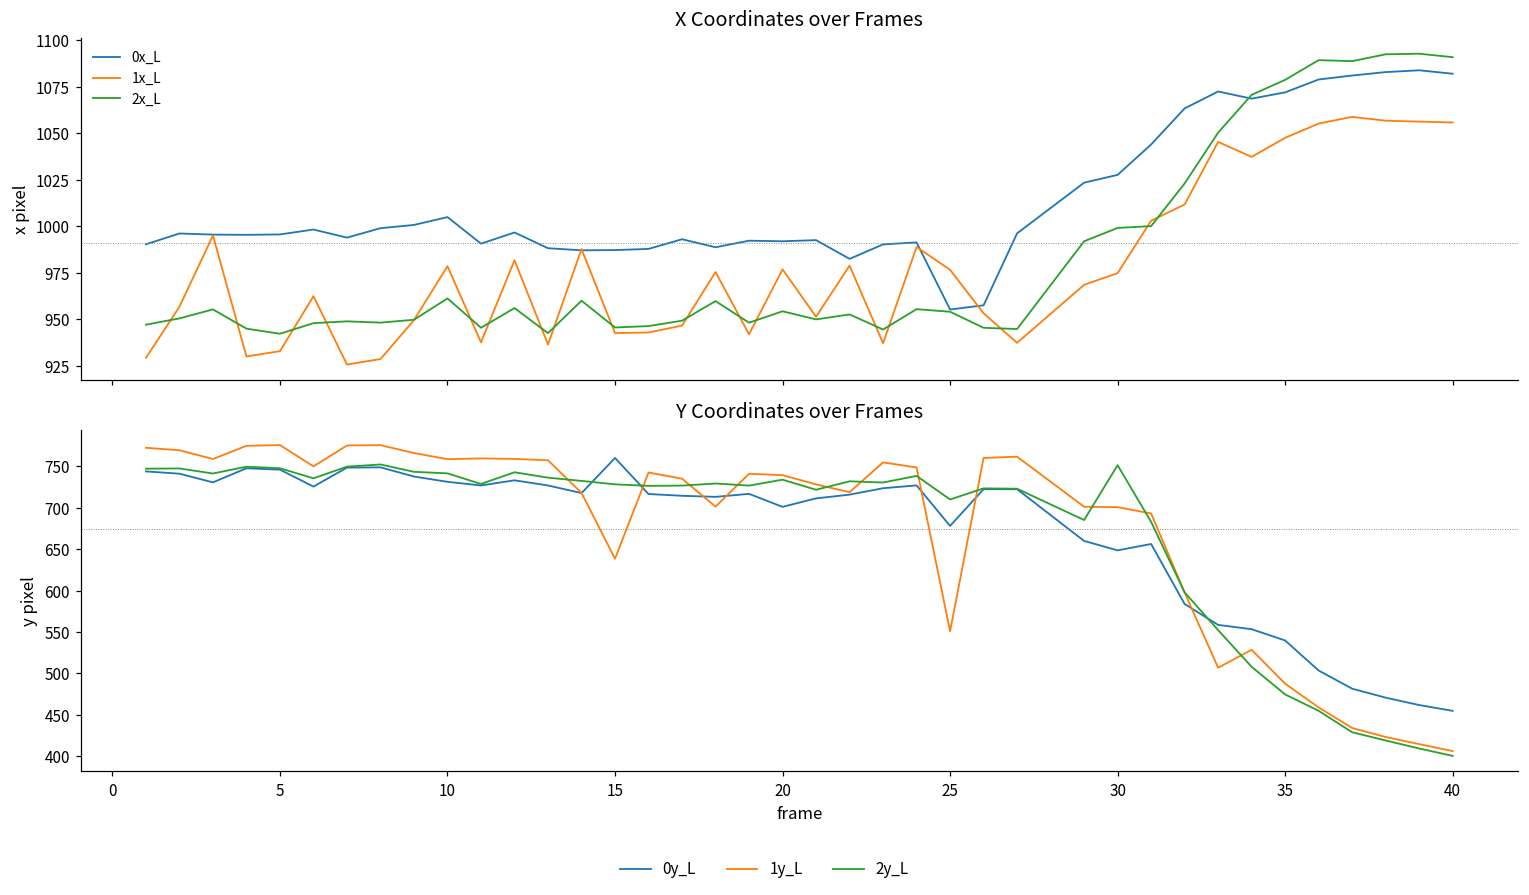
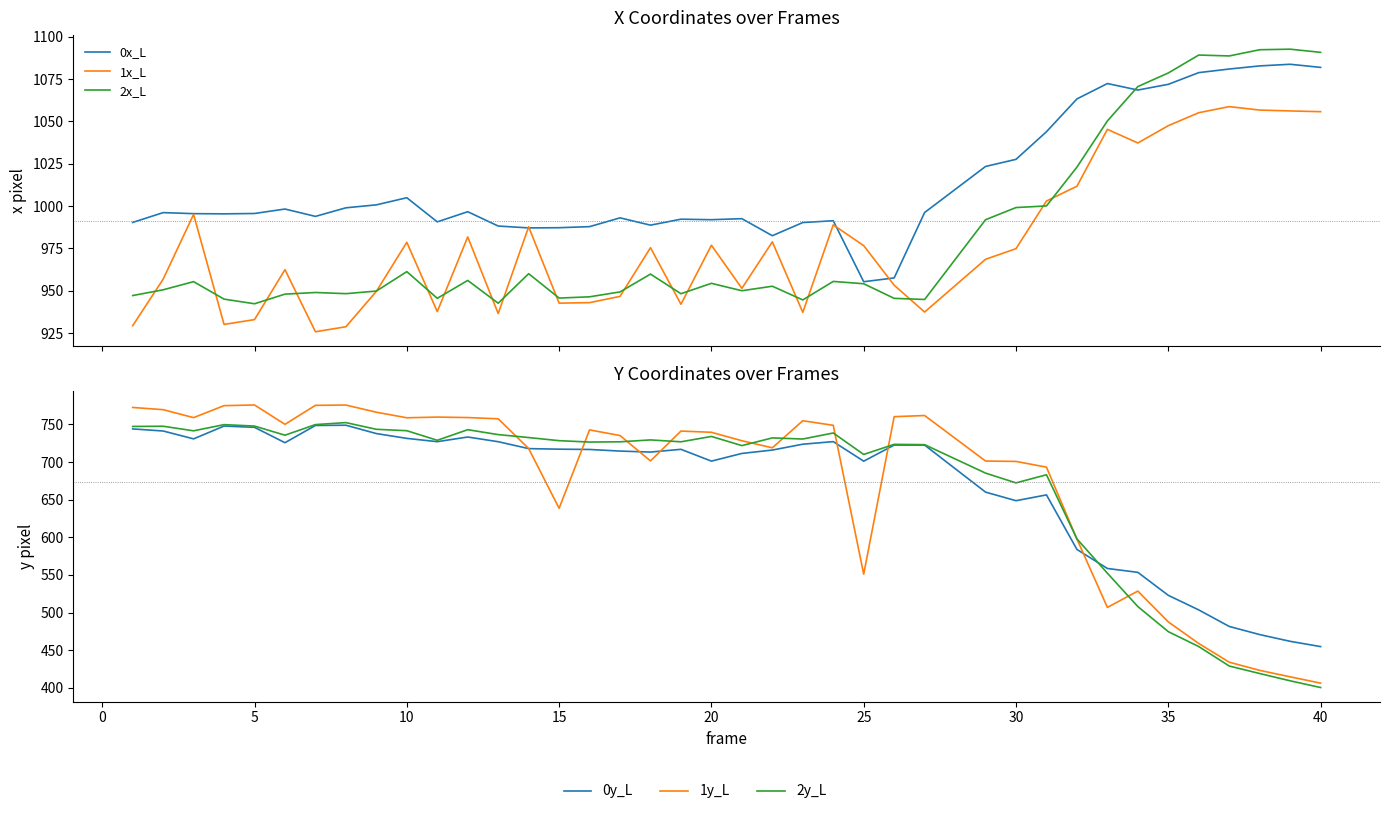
Y Coordinates over Frames, 0y_L, 15: 760 -> 720
Y Coordinates over Frames, 0y_L, 25: 680 -> 700
Y Coordinates over Frames, 2y_L, 30: 750 -> 670
Y Coordinates over Frames, 0y_L, 35: 540 -> 520
